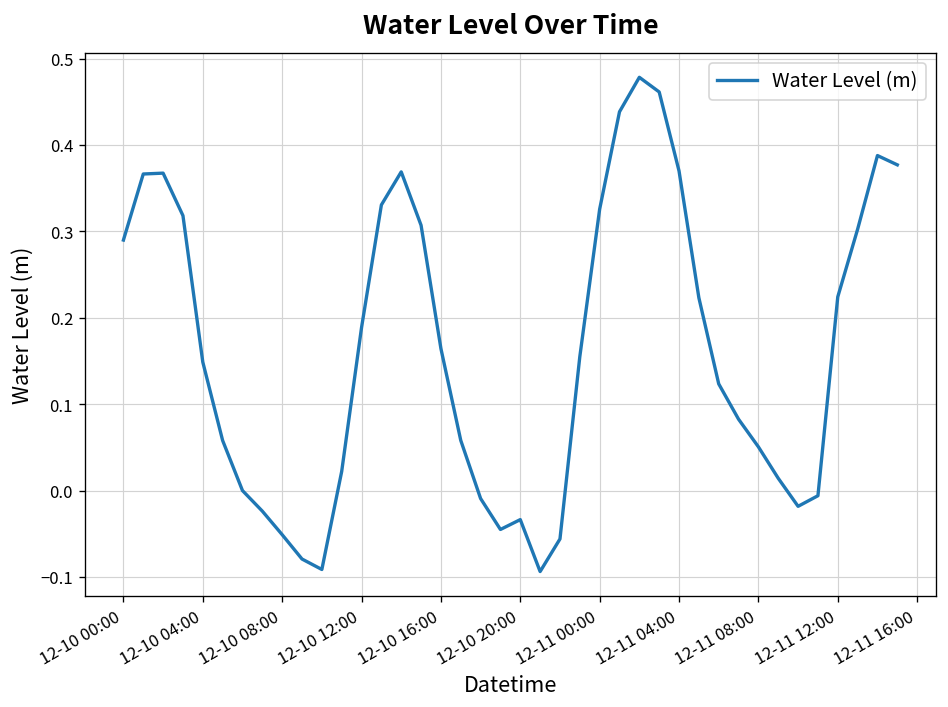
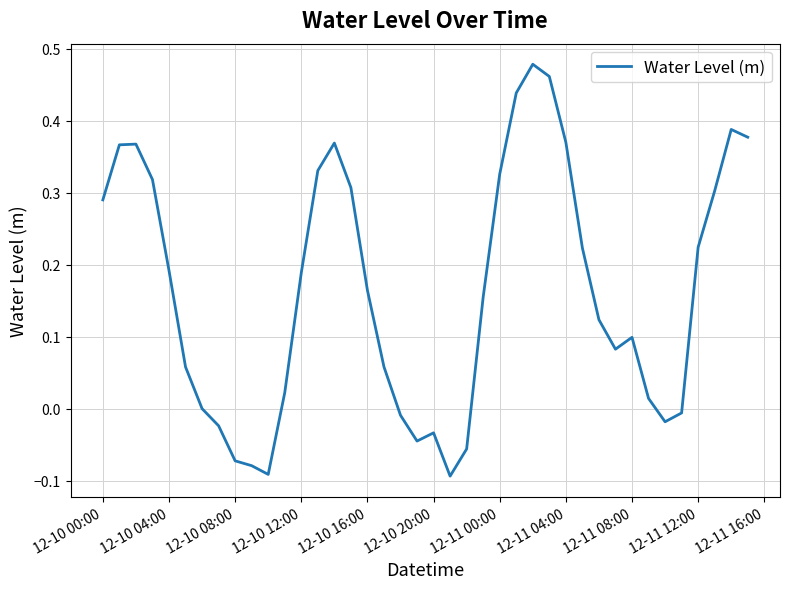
12-10 04:00: 0.15 -> 0.19
12-10 08:00: -0.05 -> -0.07
12-11 08:00: 0.05 -> 0.10
